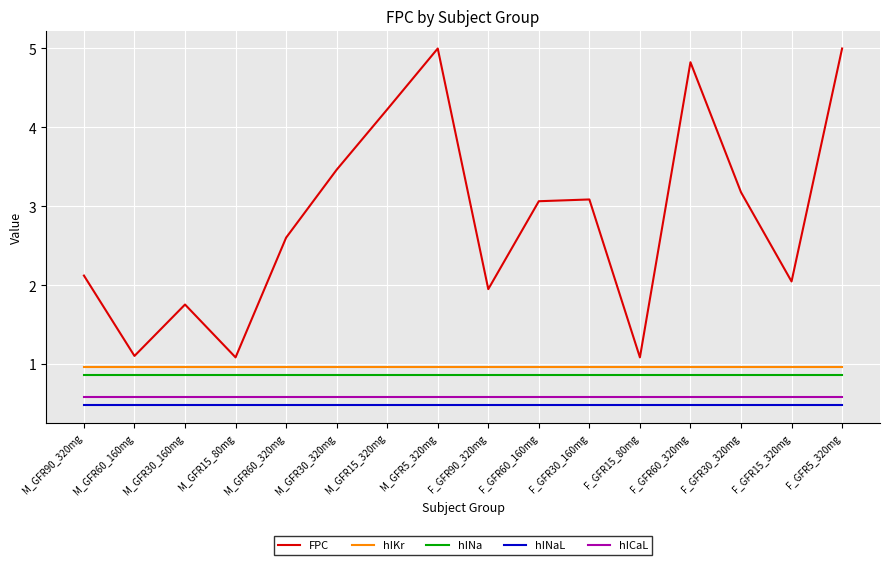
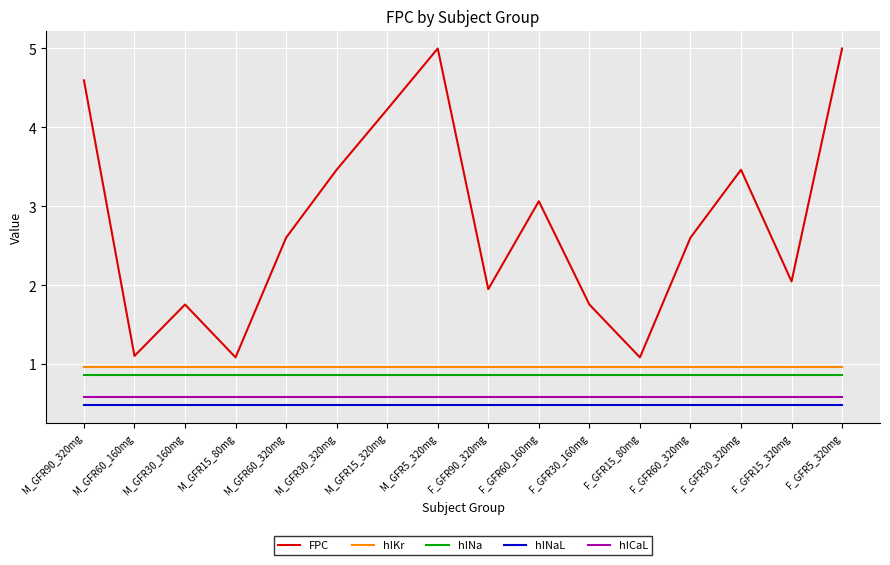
FPC, M_GFR90_320mg: 2.1 -> 4.6
FPC, F_GFR30_160mg: 3.1 -> 1.8
FPC, F_GFR60_320mg: 4.8 -> 2.6
FPC, F_GFR30_320mg: 3.2 -> 3.5
